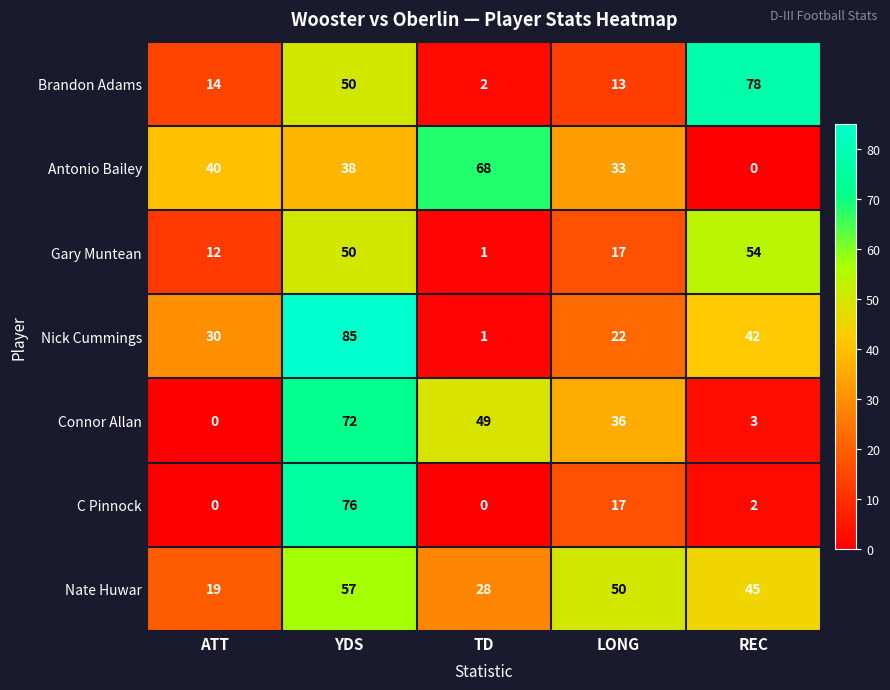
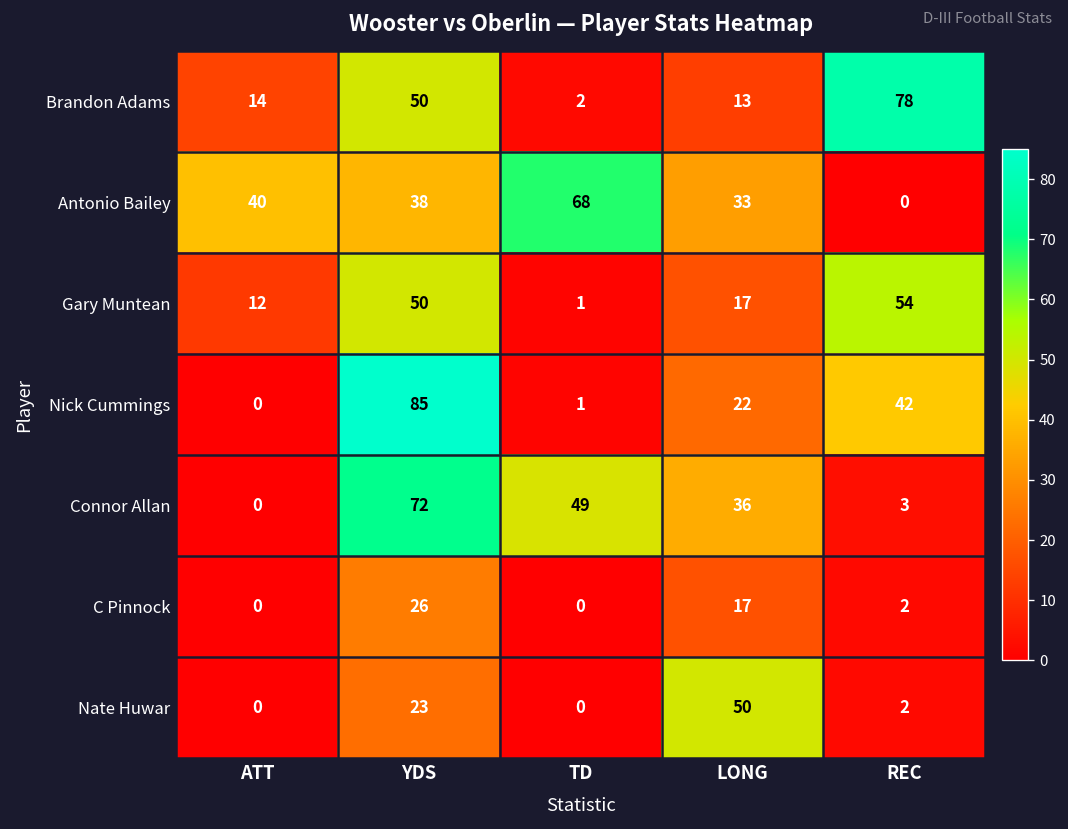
Nick Cummings, ATT: 30 -> 0
C Pinnock, YDS: 76 -> 26
Nate Huwar, ATT: 19 -> 0
Nate Huwar, YDS: 57 -> 23
Nate Huwar, TD: 28 -> 0
Nate Huwar, REC: 45 -> 2
